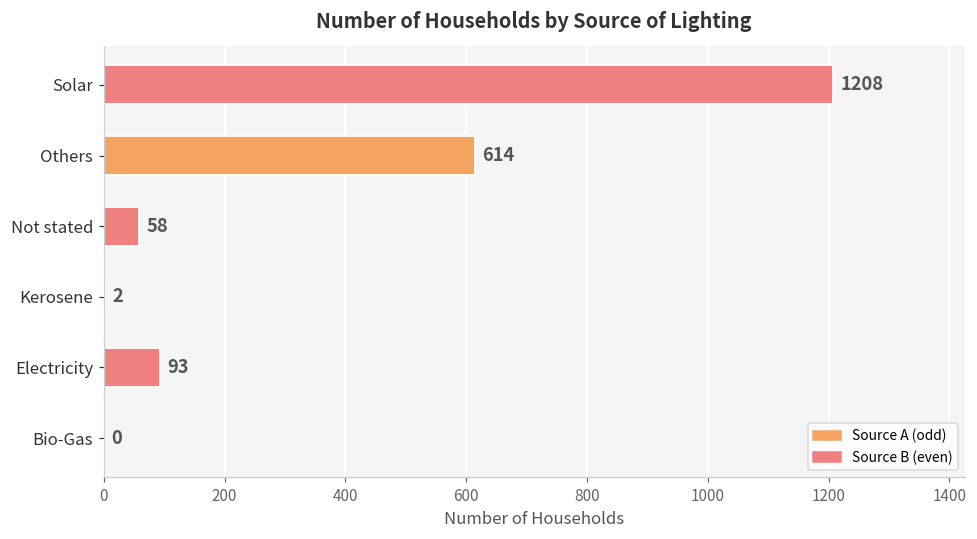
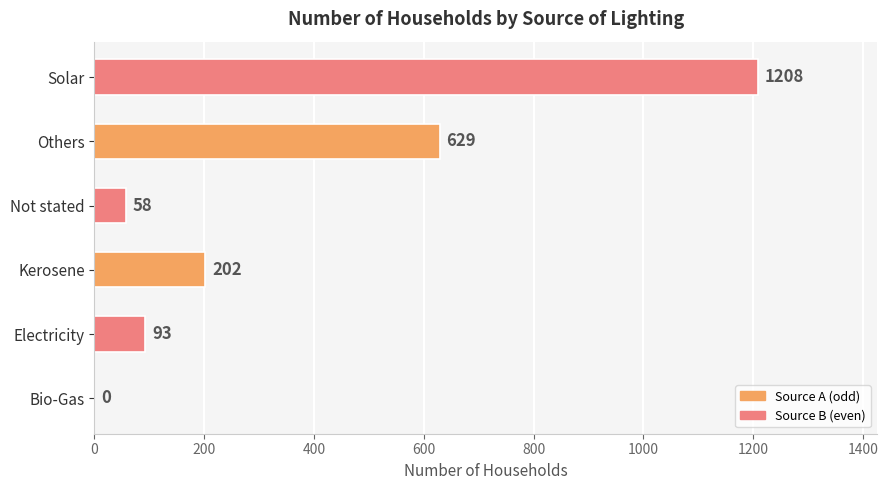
Others: 614 -> 629
Kerosene: 2 -> 202
